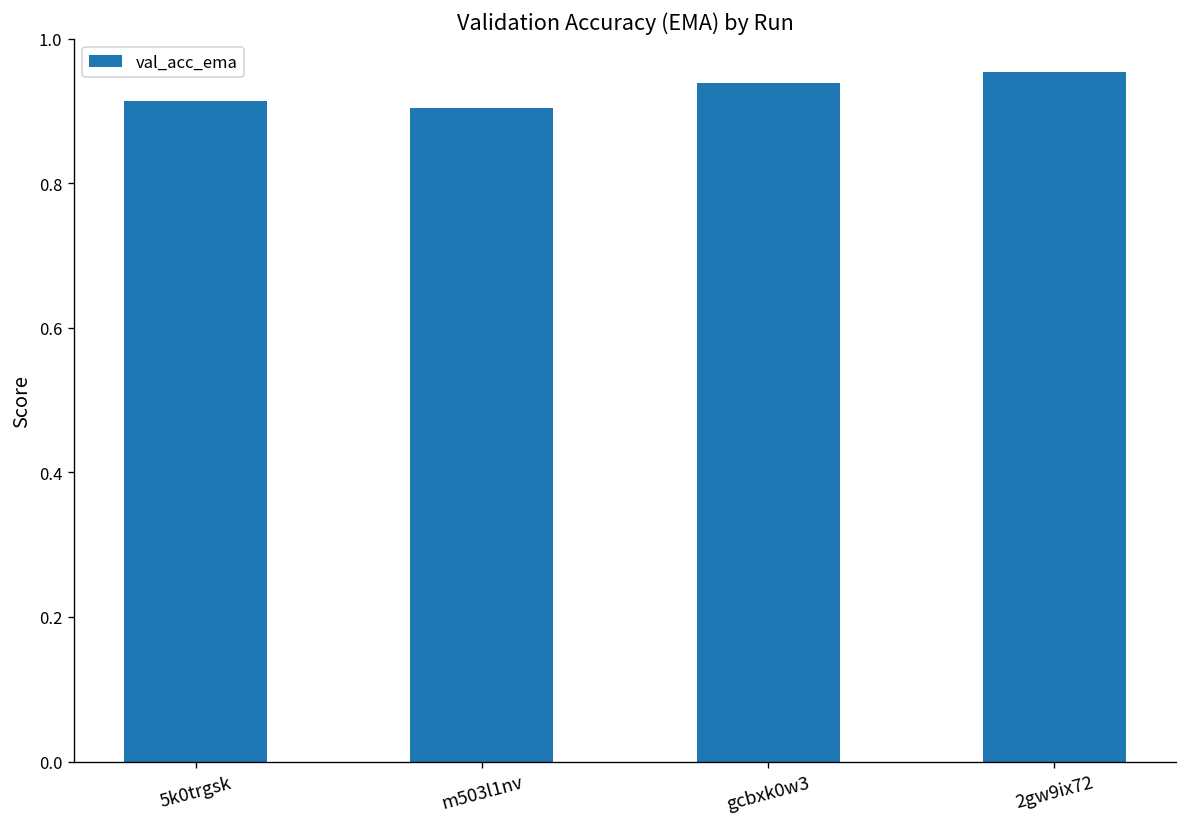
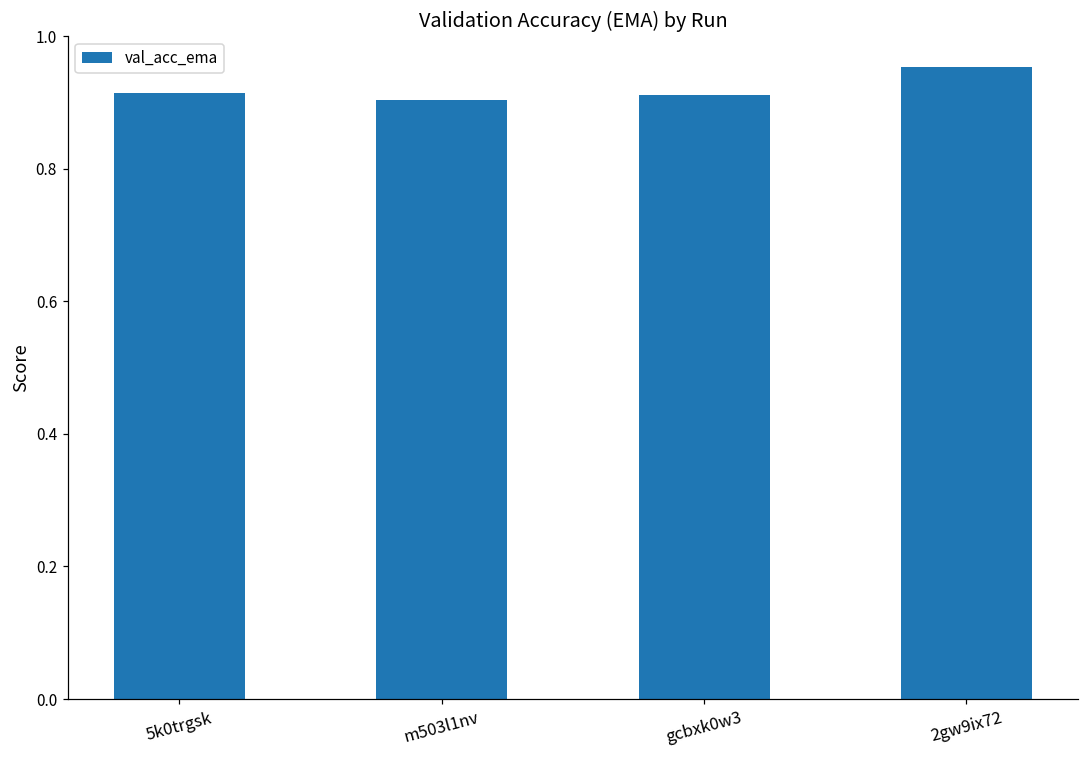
gcbxk0w3: 0.94 -> 0.91
